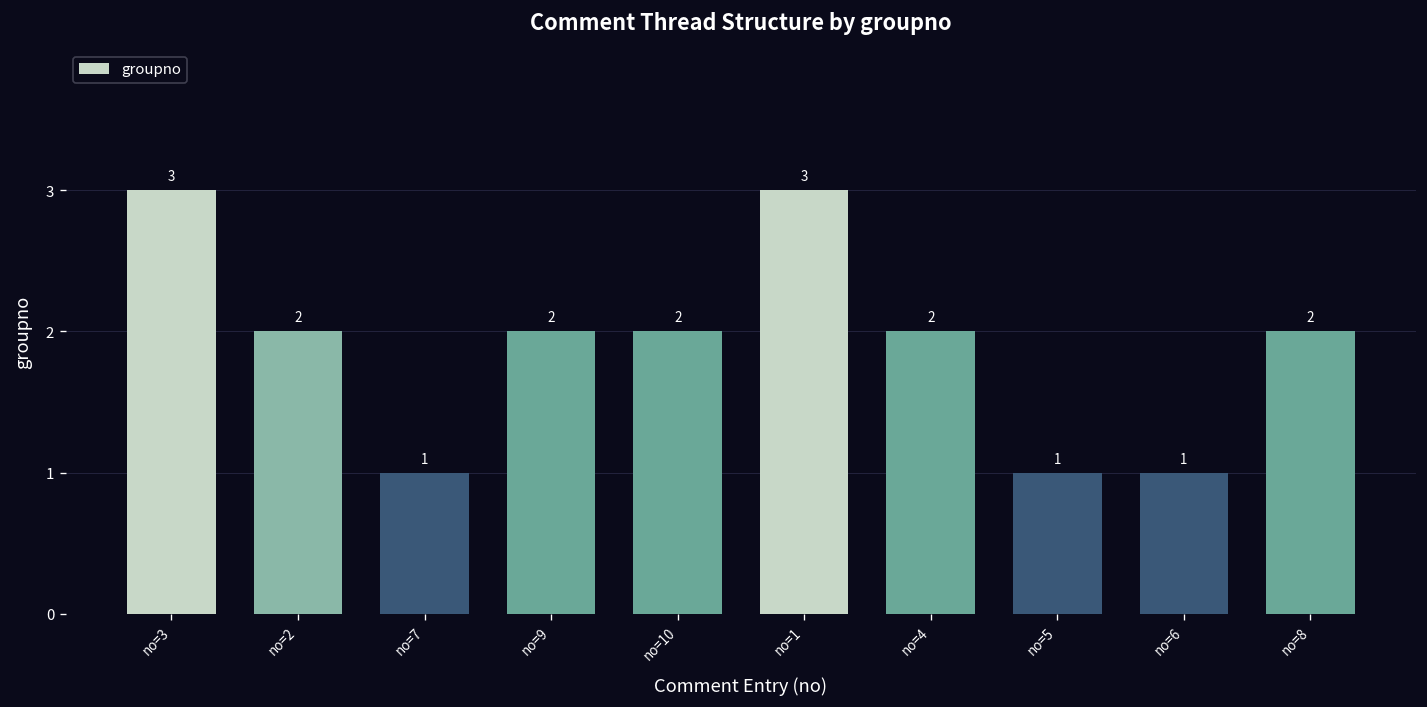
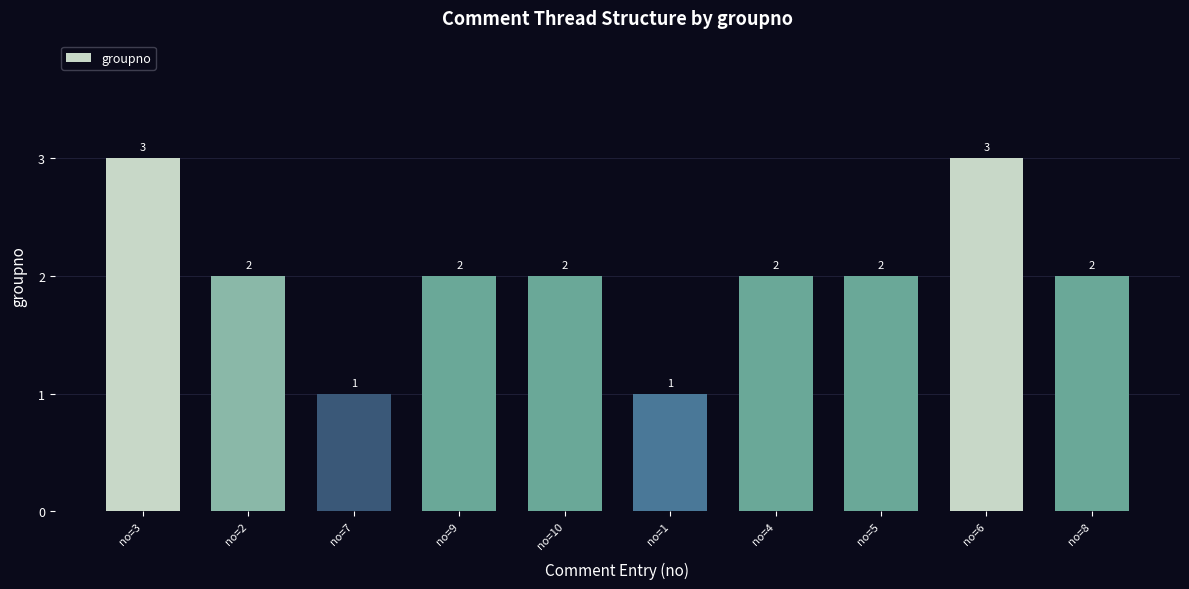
no=1: 3 -> 1
no=5: 1 -> 2
no=6: 1 -> 3
